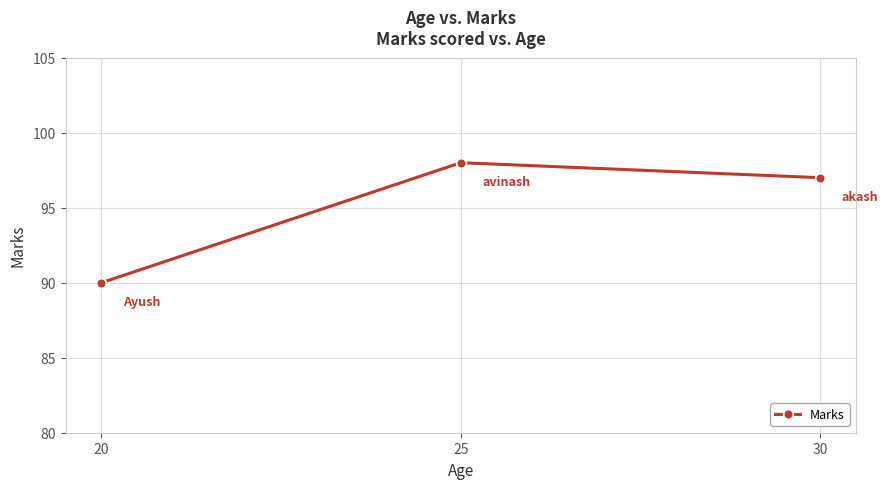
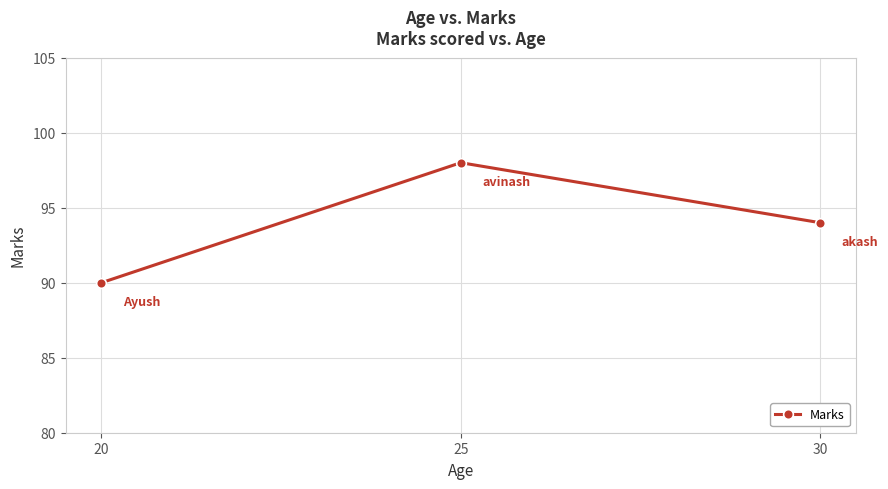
30: 97 -> 94
